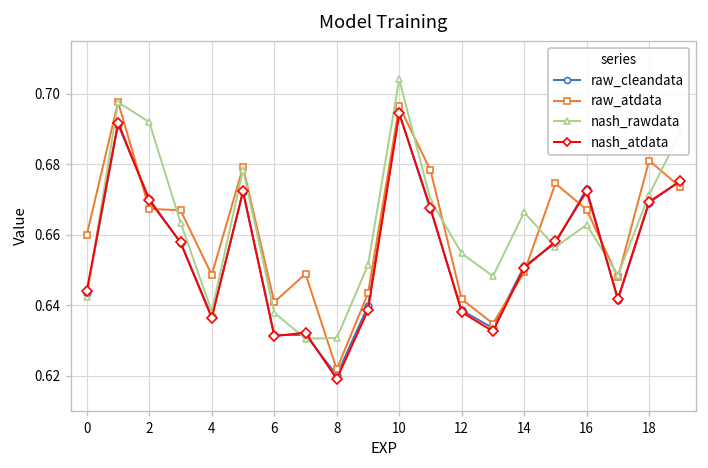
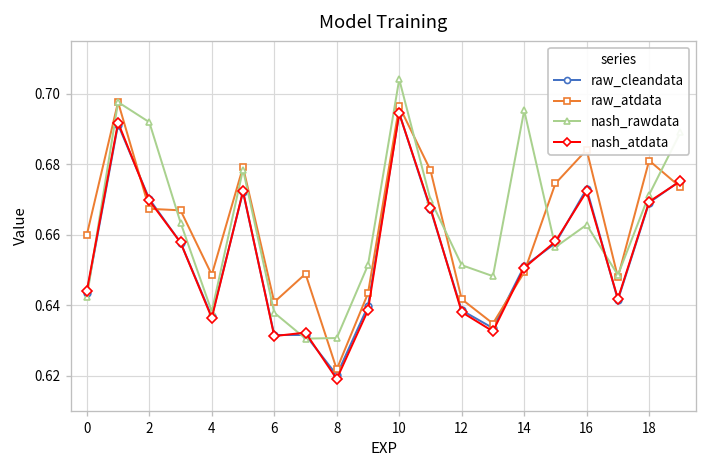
nash_rawdata, 12: 0.655 -> 0.651
nash_rawdata, 14: 0.666 -> 0.695
raw_atdata, 16: 0.667 -> 0.684
